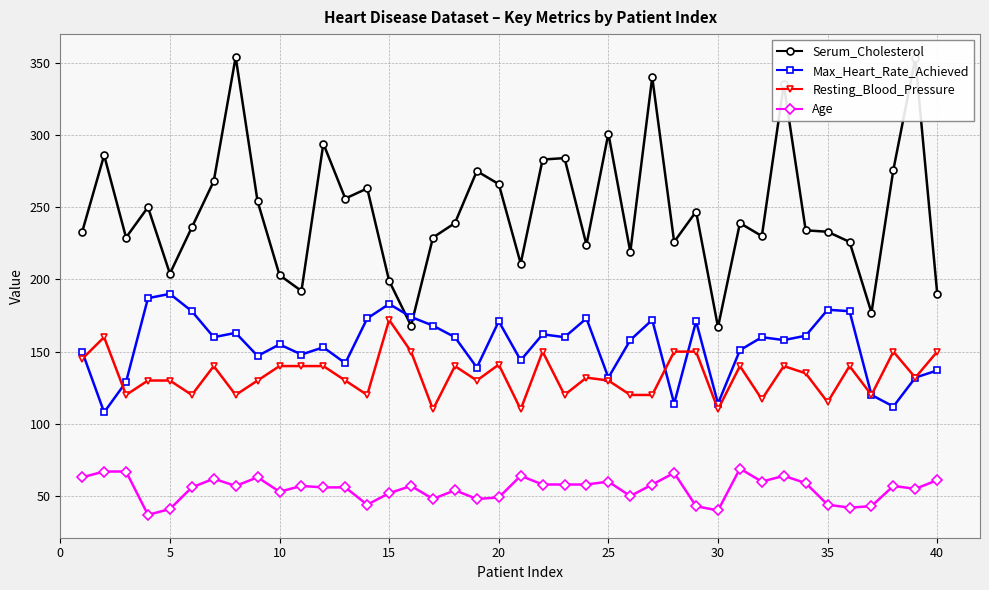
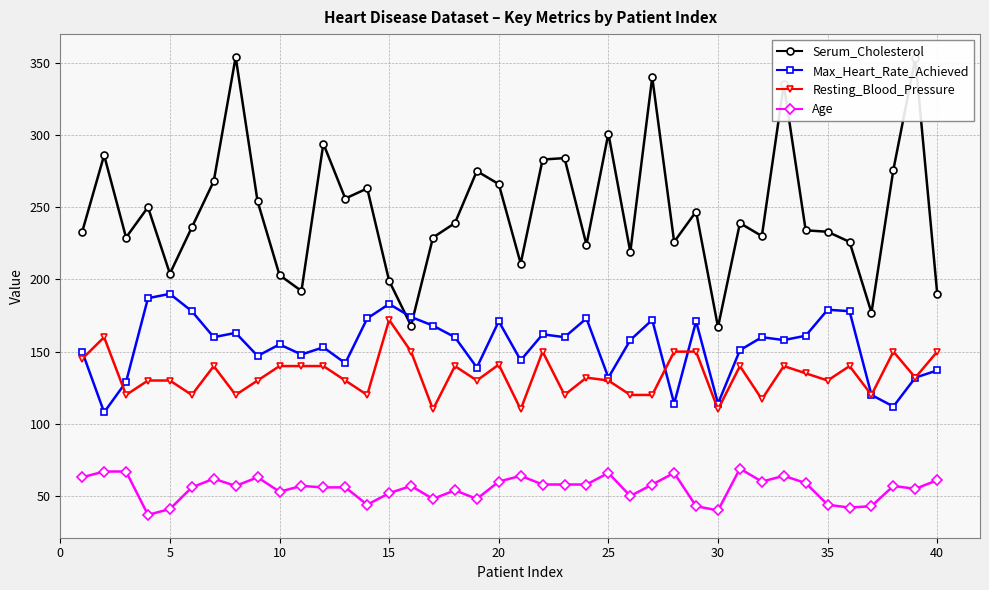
Age, 20: 49 -> 60
Age, 25: 60 -> 66
Resting_Blood_Pressure, 35: 115 -> 130
